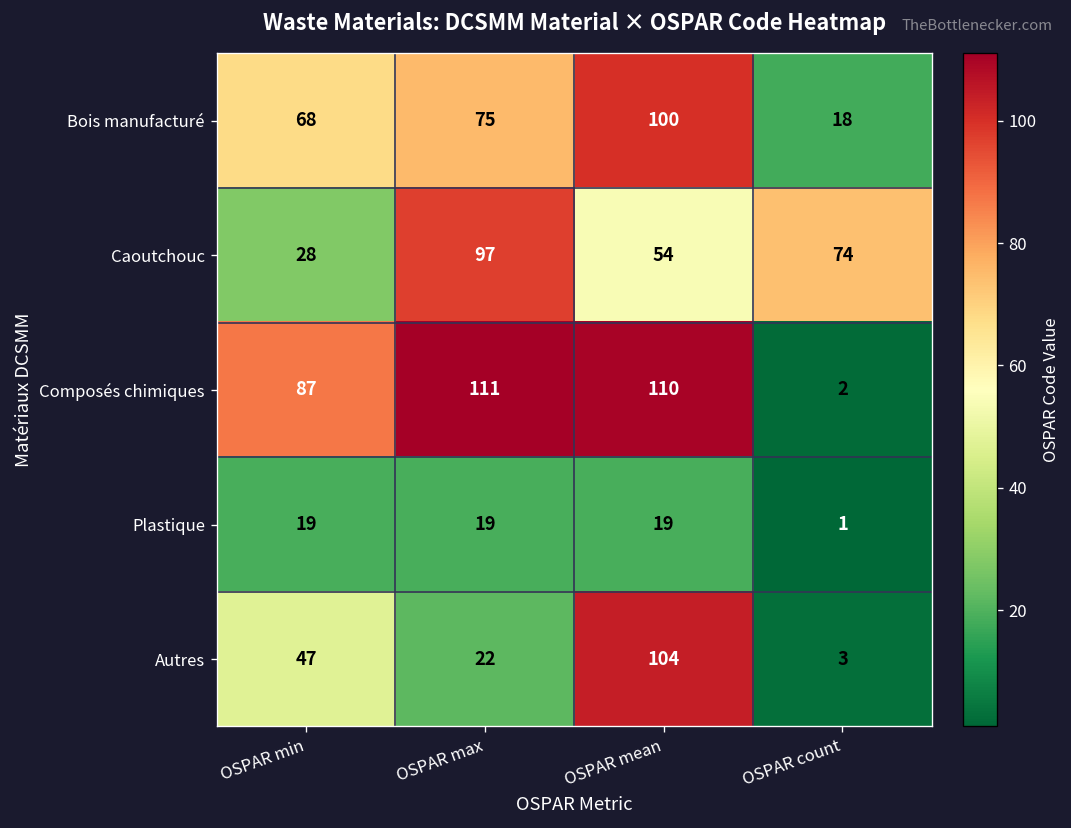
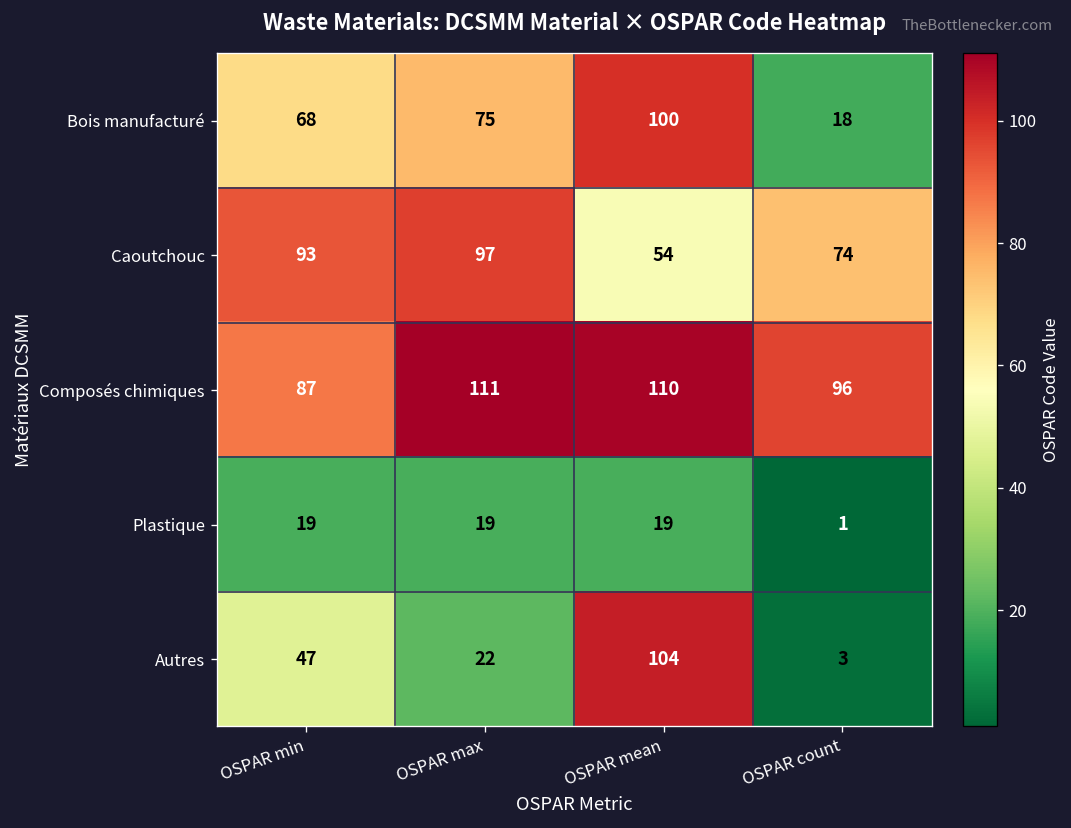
Caoutchouc, OSPAR min: 28 -> 93
Composés chimiques, OSPAR count: 2 -> 96
